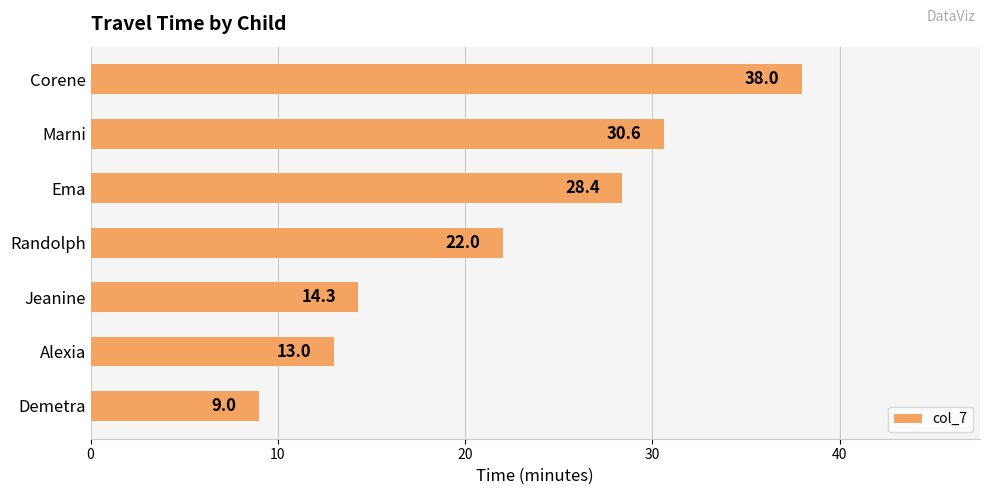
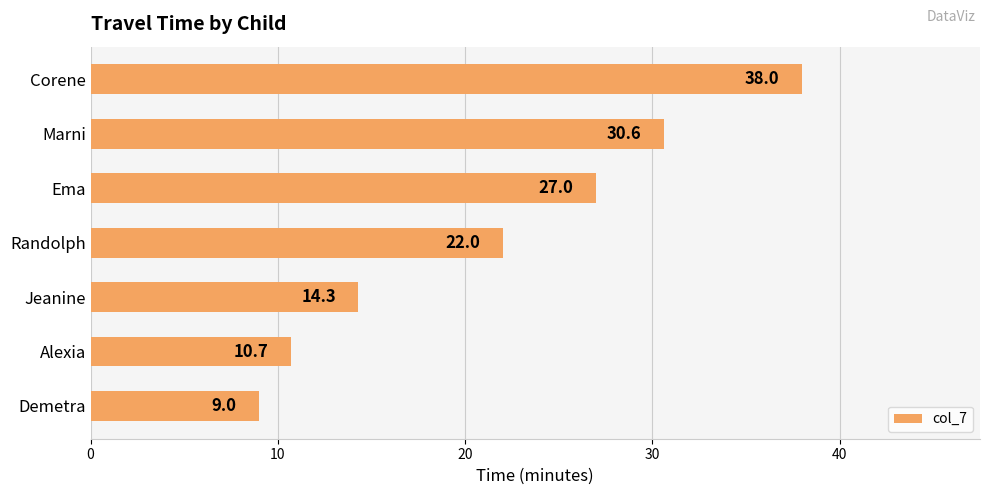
Ema: 28.4 -> 27.0
Alexia: 13.0 -> 10.7
